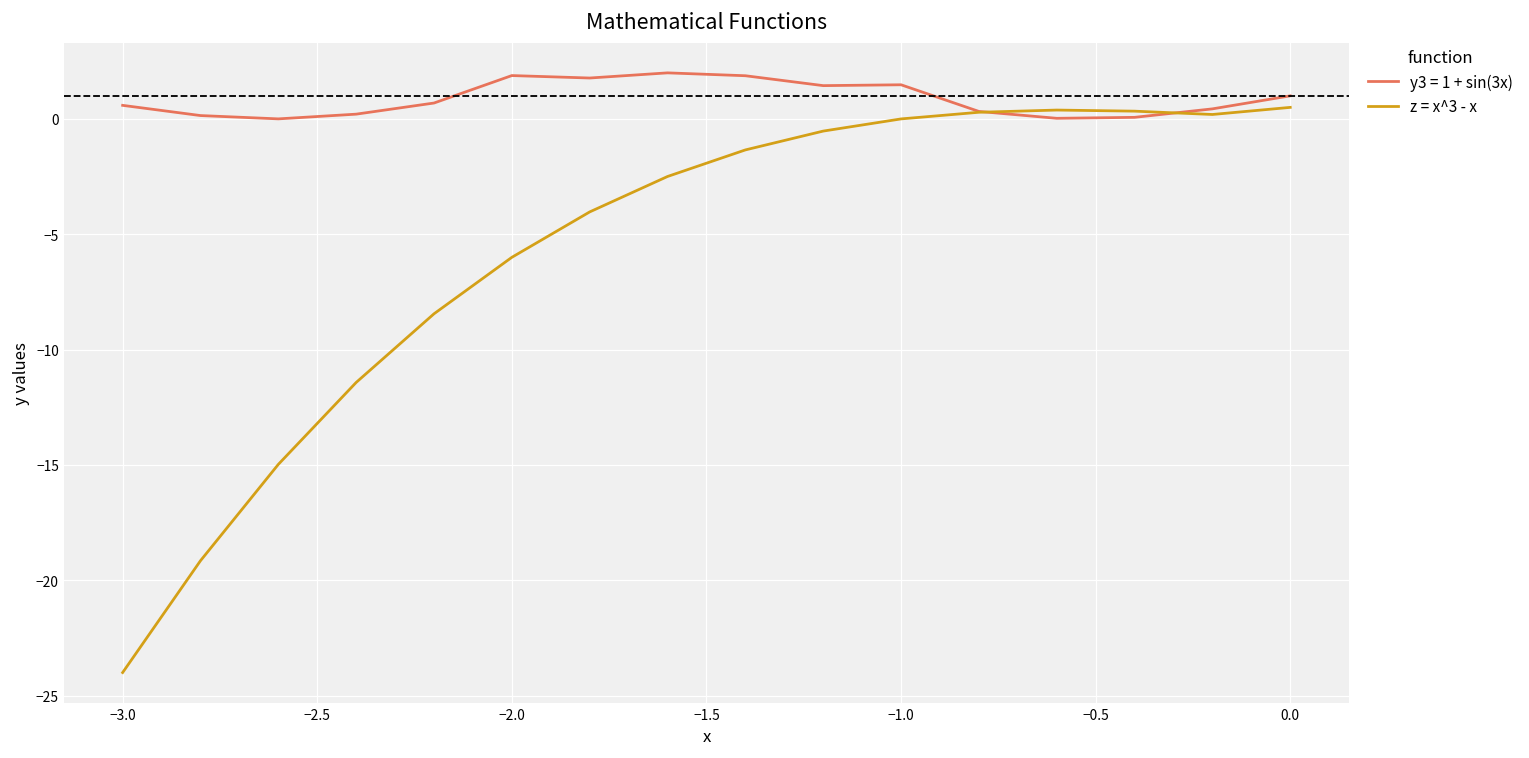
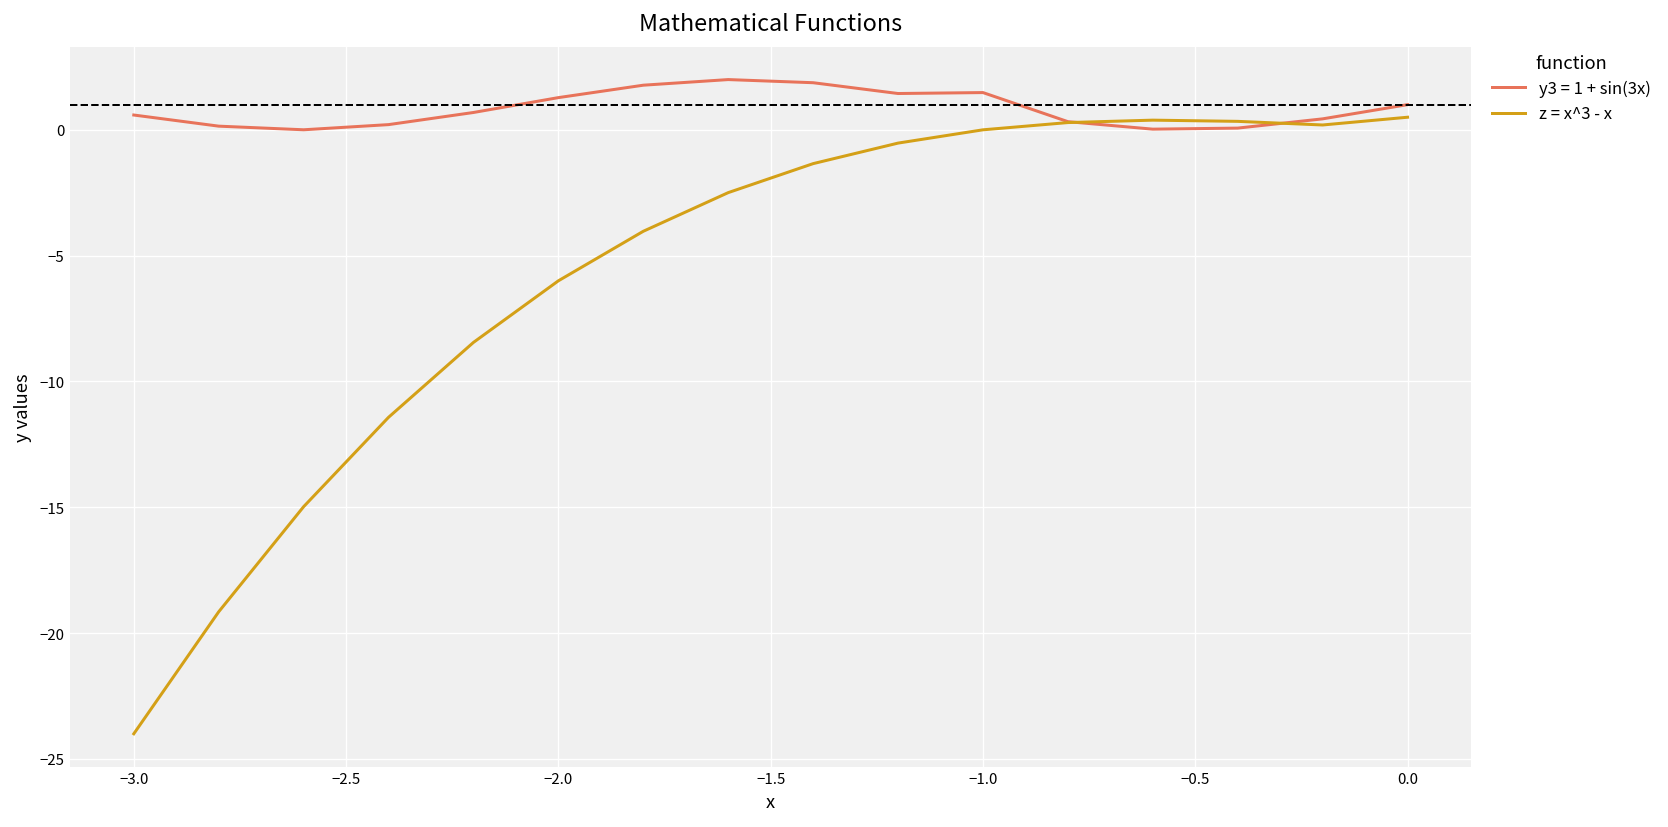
y3 = 1 + sin(3x), −2.0: 1.9 -> 1.3
